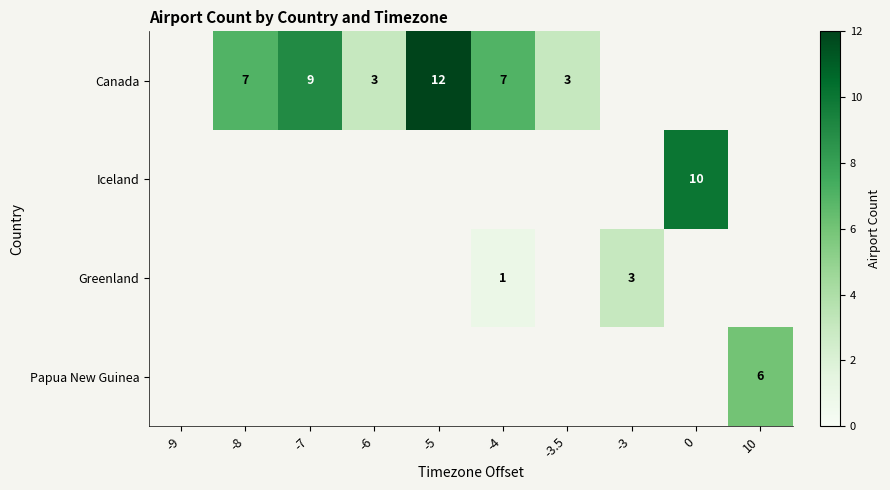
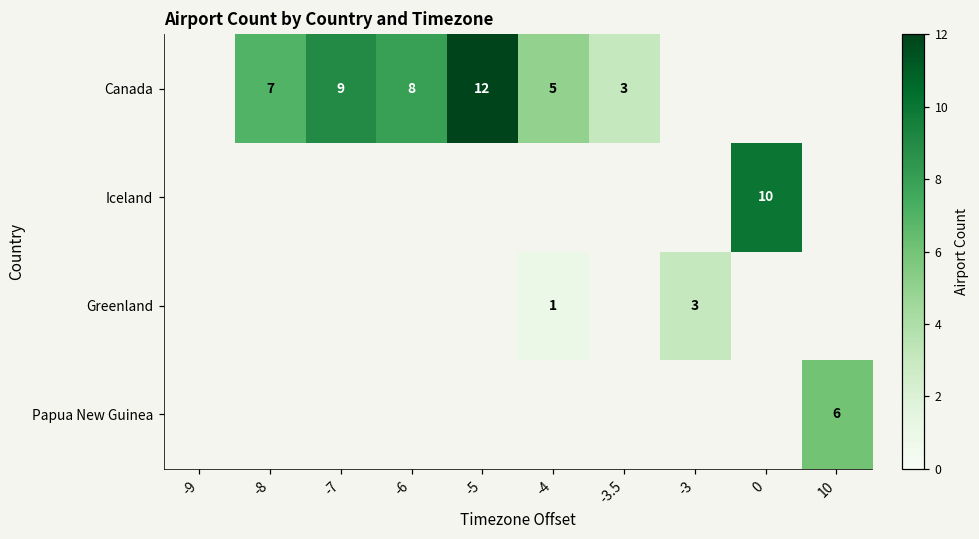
Canada, -6: 3 -> 8
Canada, -4: 7 -> 5
